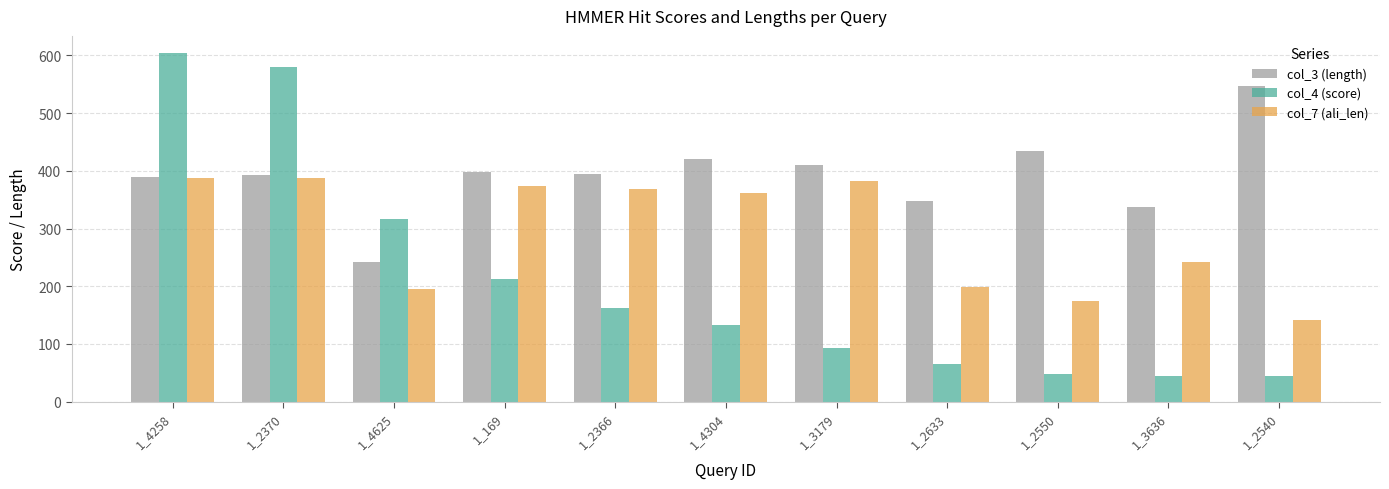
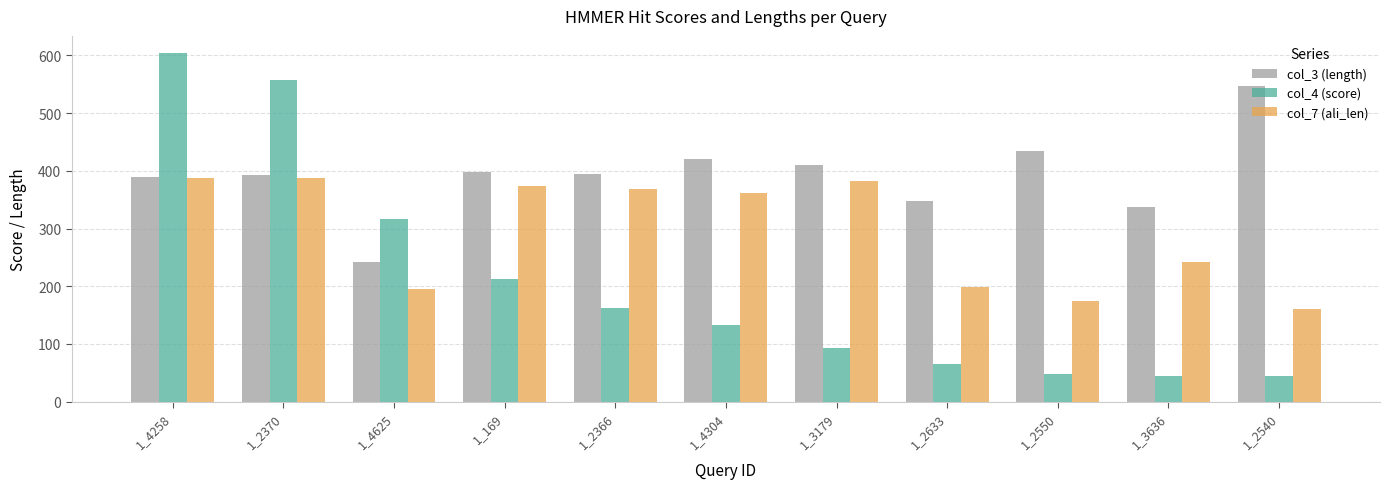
col_4 (score), 1_2370: 580 -> 560
col_7 (ali_len), 1_2540: 140 -> 160
